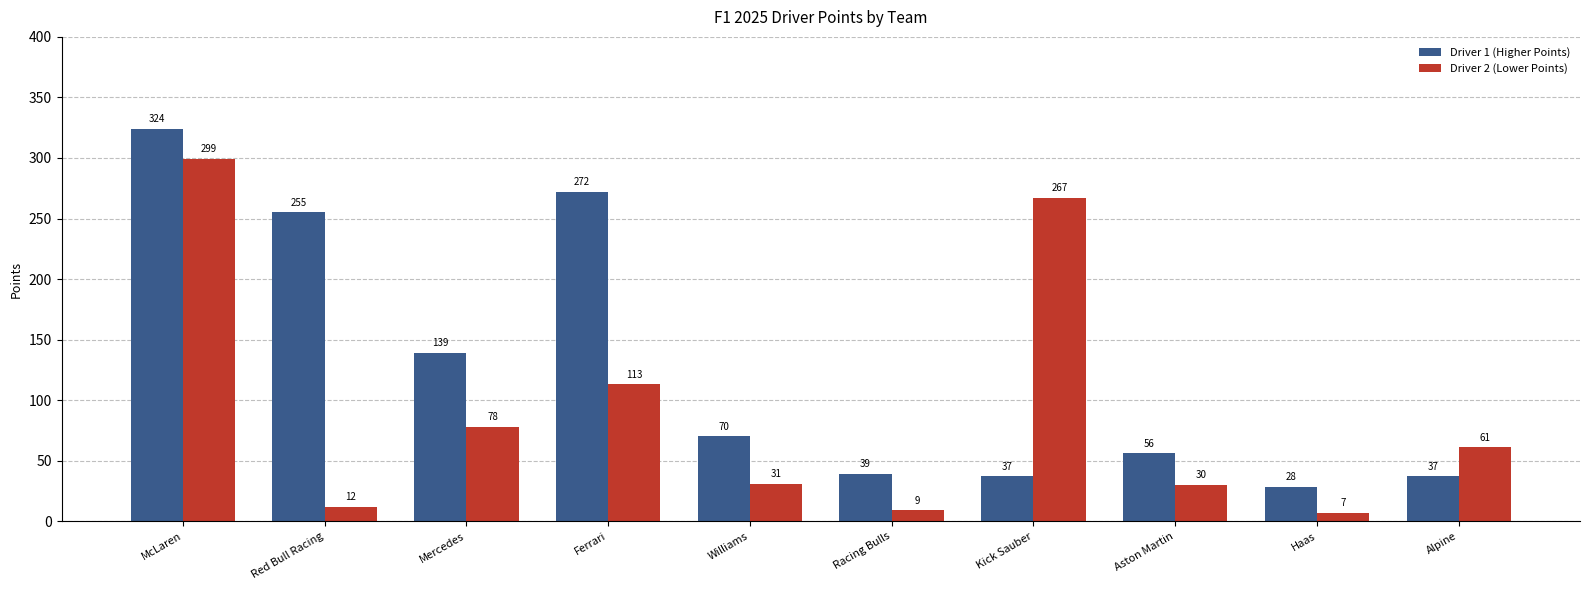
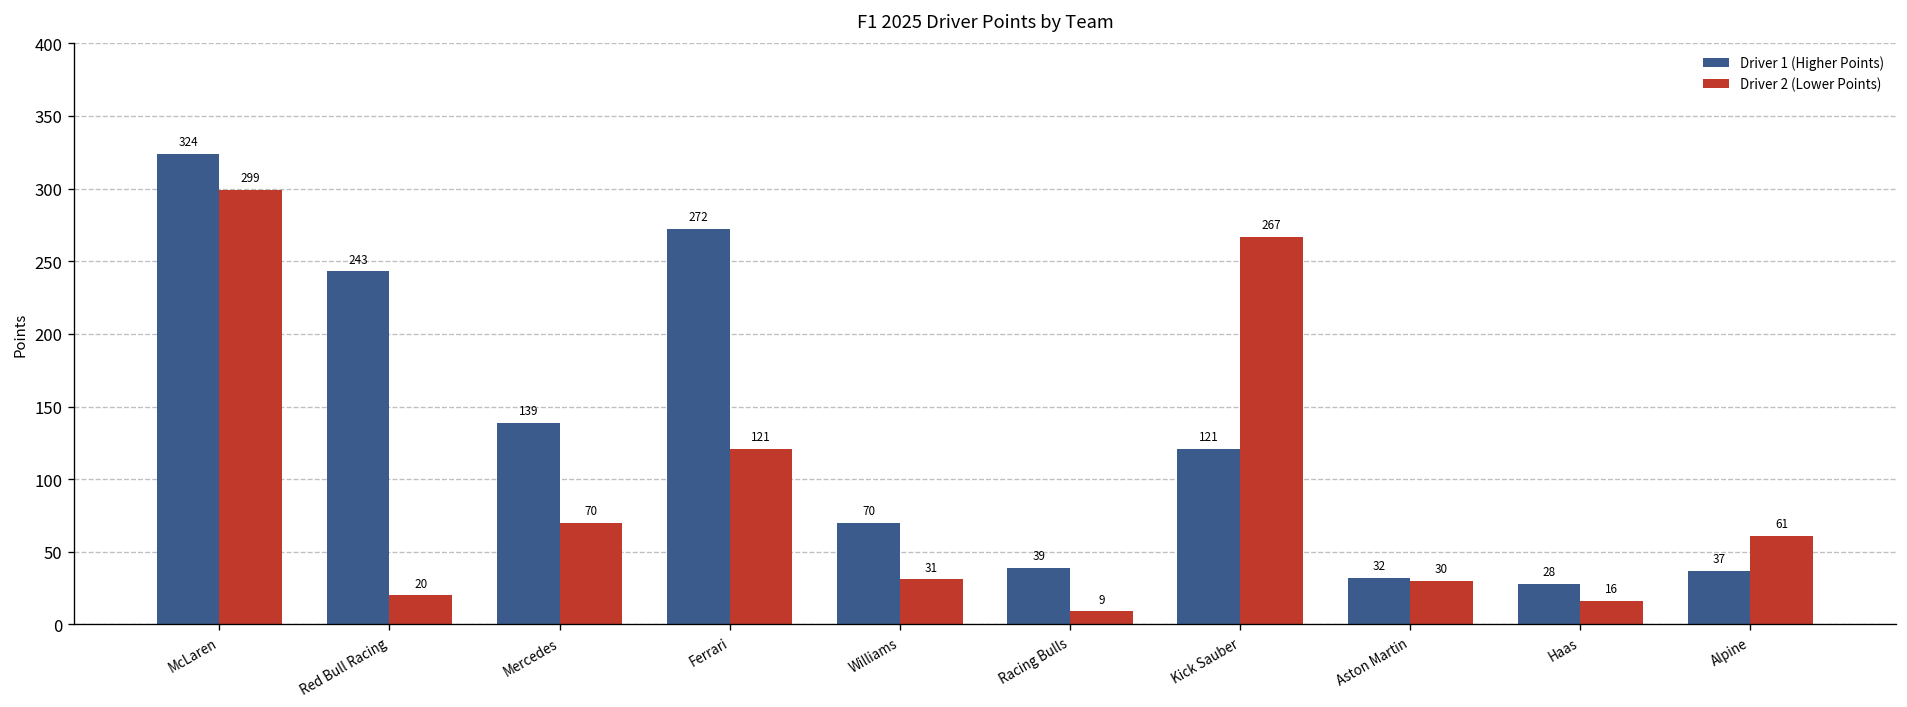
Driver 1 (Higher Points), Red Bull Racing: 255 -> 243
Driver 2 (Lower Points), Red Bull Racing: 12 -> 20
Driver 2 (Lower Points), Mercedes: 78 -> 70
Driver 2 (Lower Points), Ferrari: 113 -> 121
Driver 1 (Higher Points), Kick Sauber: 37 -> 121
Driver 1 (Higher Points), Aston Martin: 56 -> 32
Driver 2 (Lower Points), Haas: 7 -> 16
